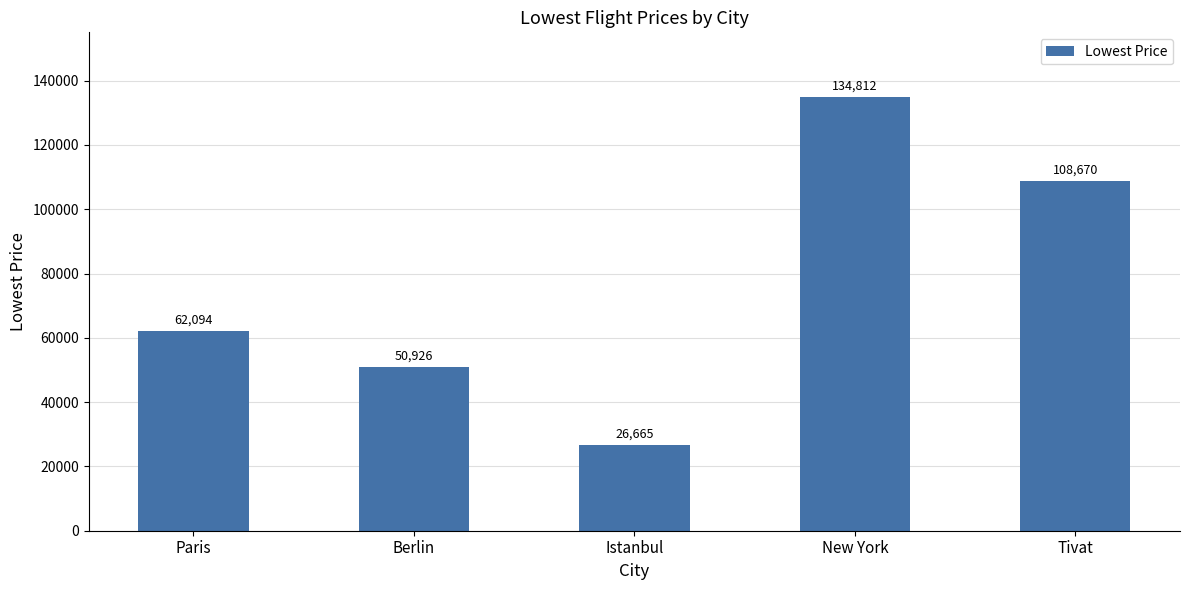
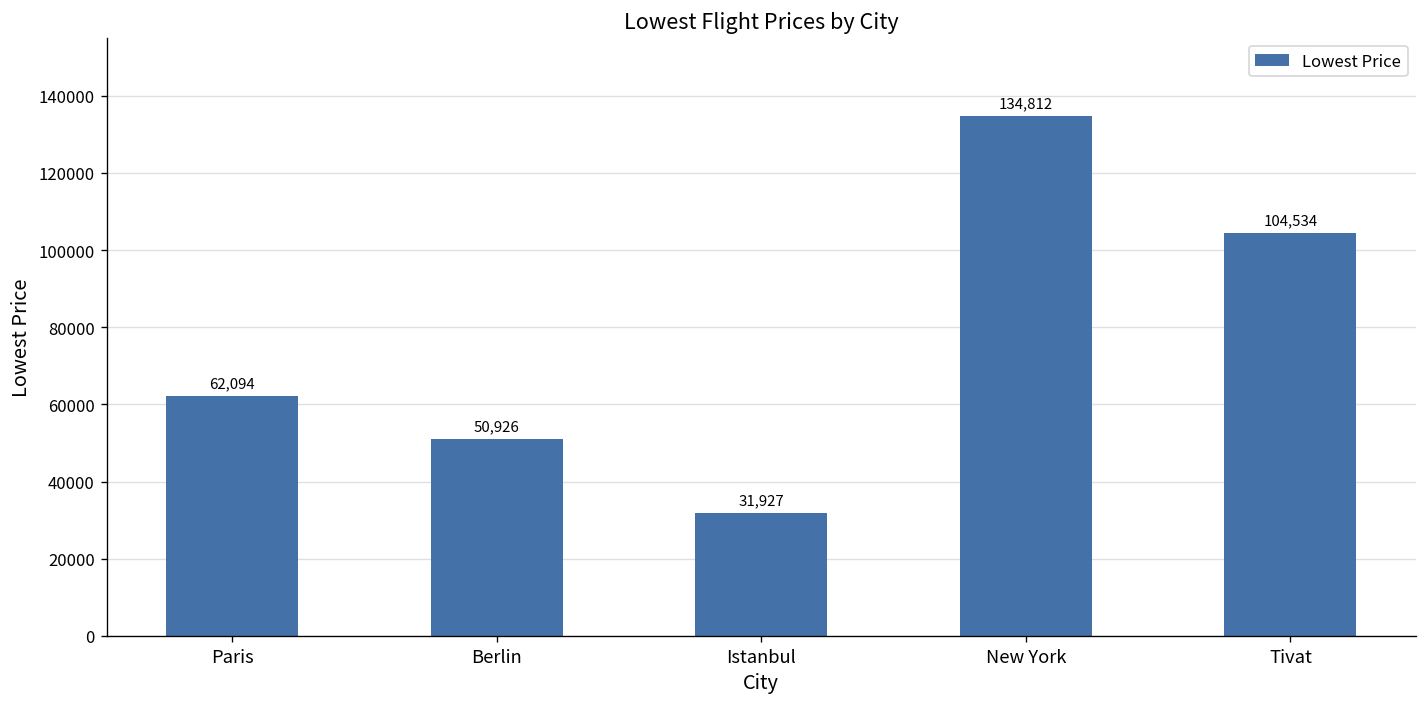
Istanbul: 26,665 -> 31,927
Tivat: 108,670 -> 104,534
